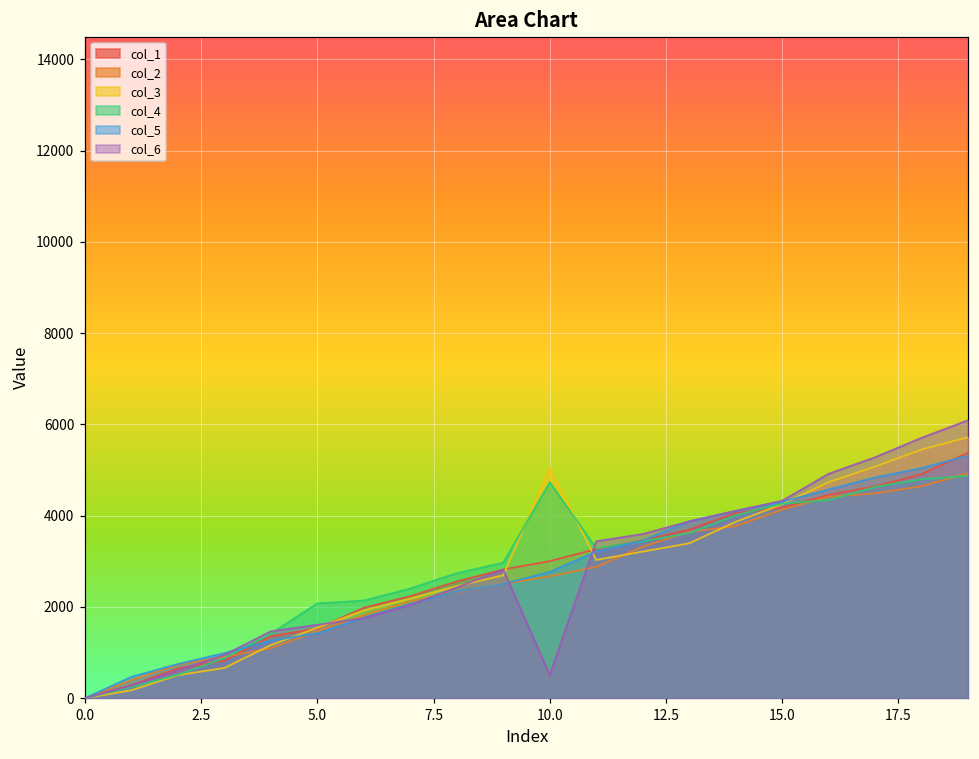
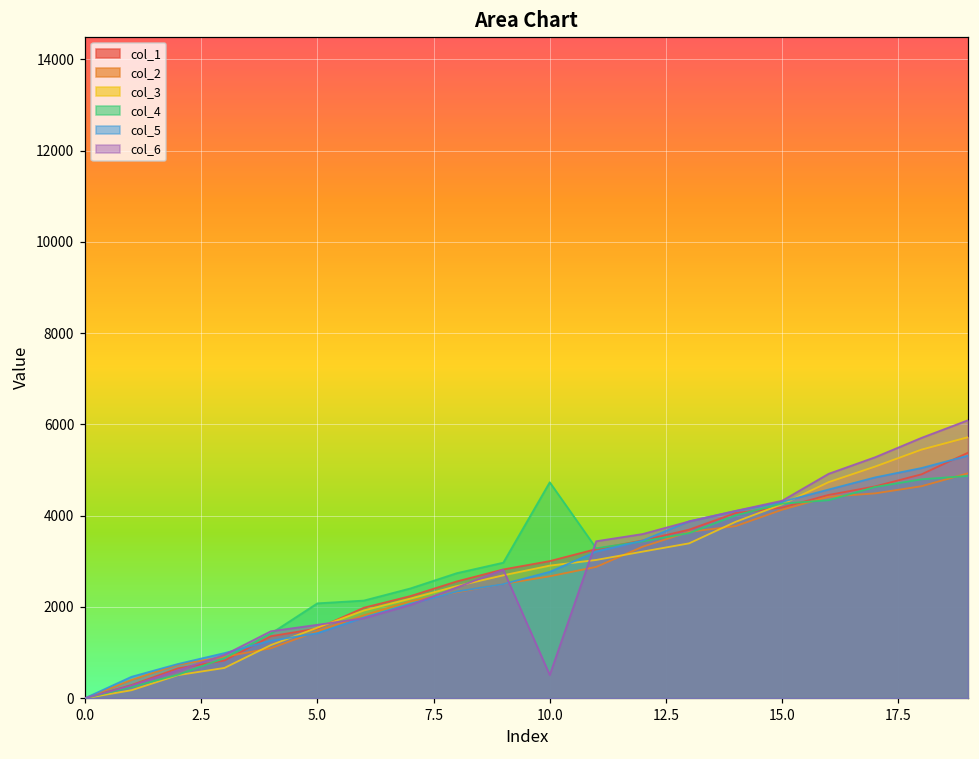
col_3, 10.0: 5000 -> 2900
